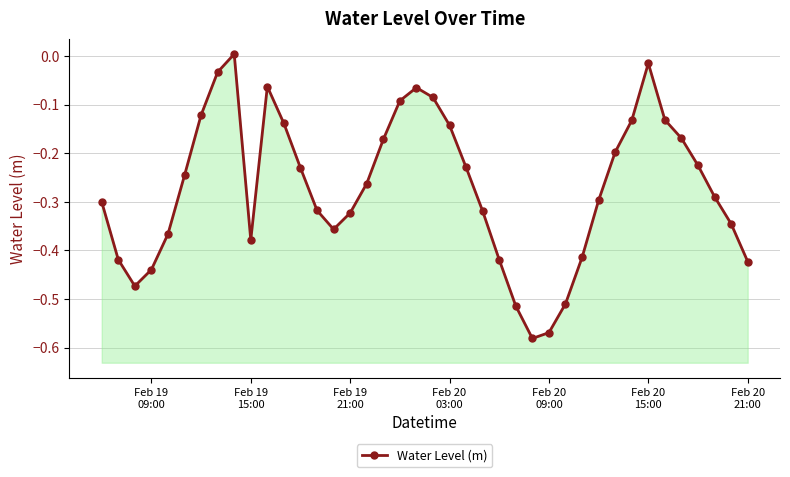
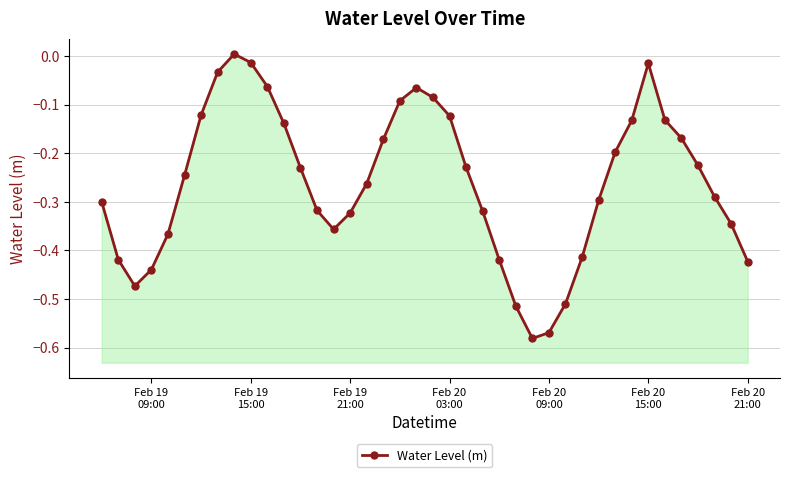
Feb 19 15:00: -0.38 -> -0.01
Feb 20 03:00: -0.14 -> -0.12
